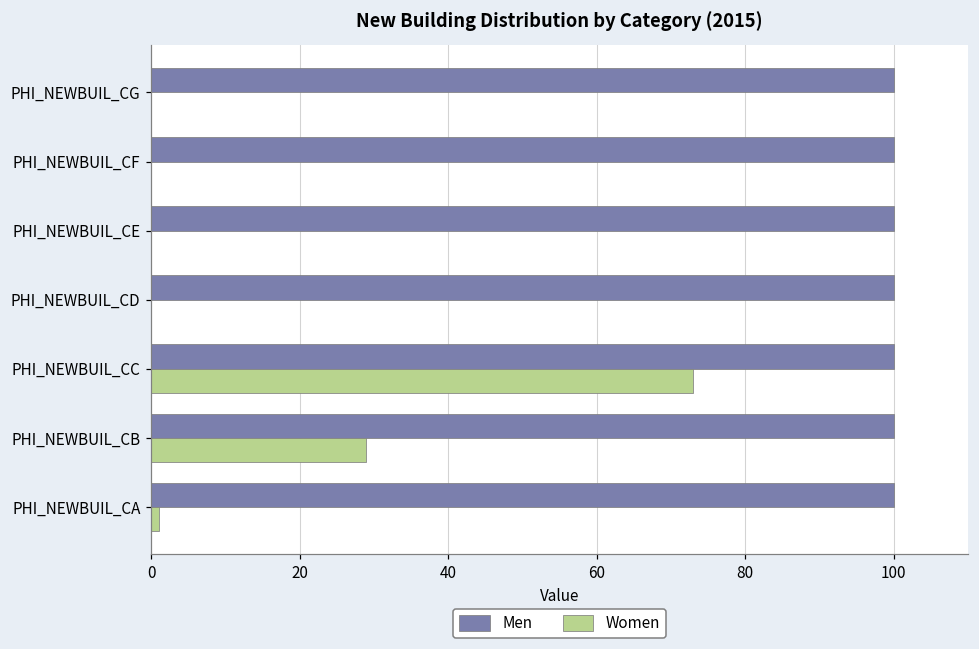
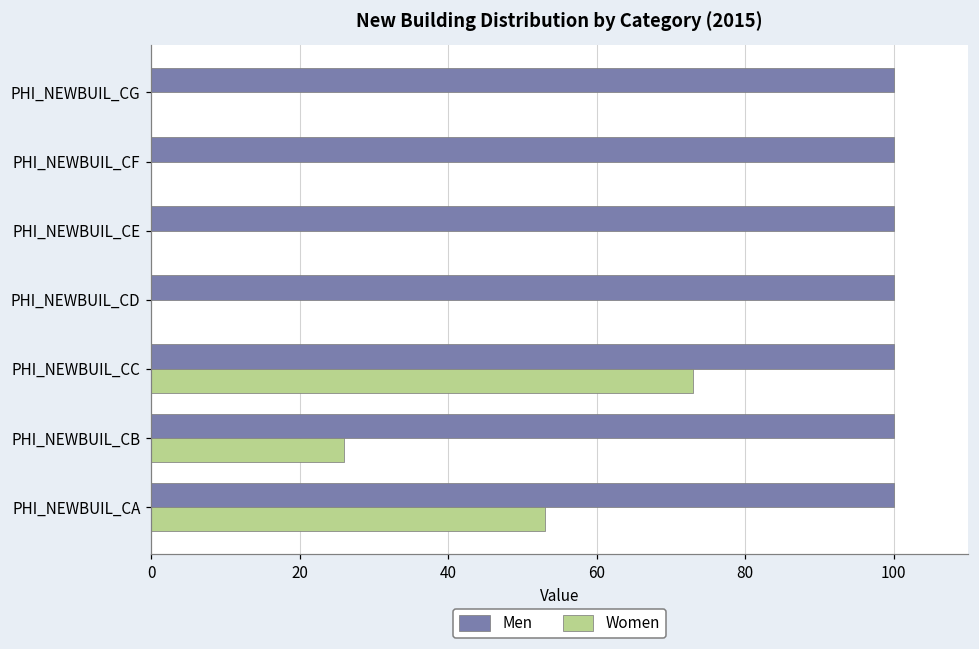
Women, PHI_NEWBUIL_CB: 29 -> 26
Women, PHI_NEWBUIL_CA: 1 -> 53
